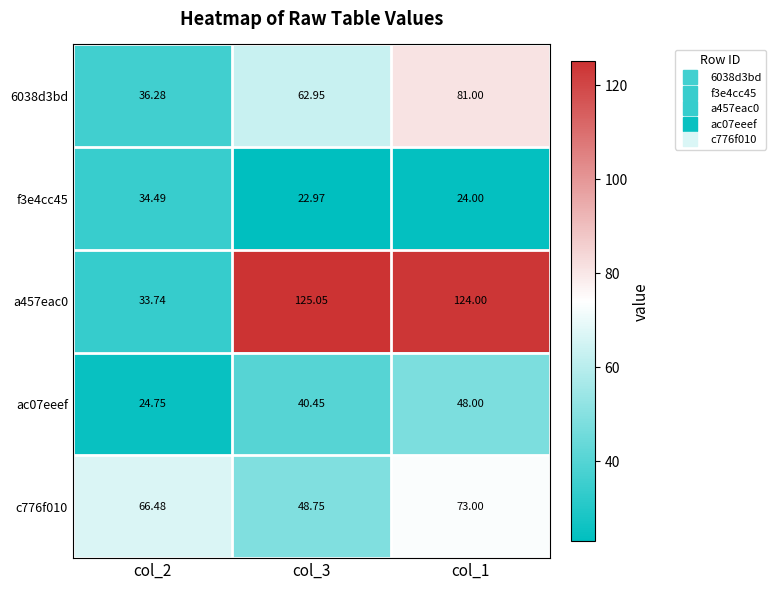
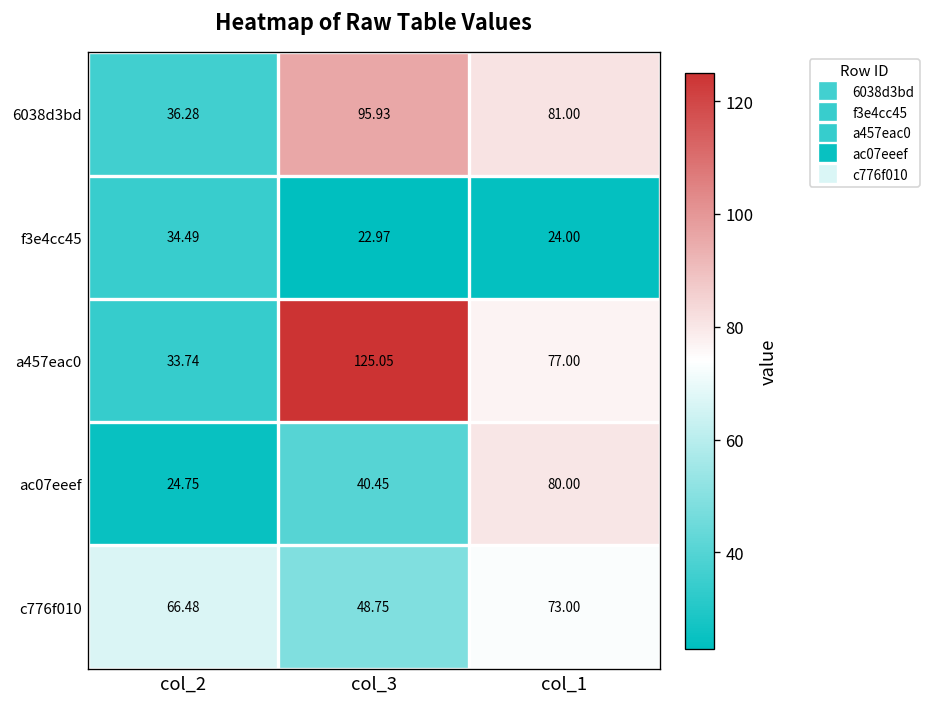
6038d3bd, col_3: 62.95 -> 95.93
a457eac0, col_1: 124.00 -> 77.00
ac07eeef, col_1: 48.00 -> 80.00
